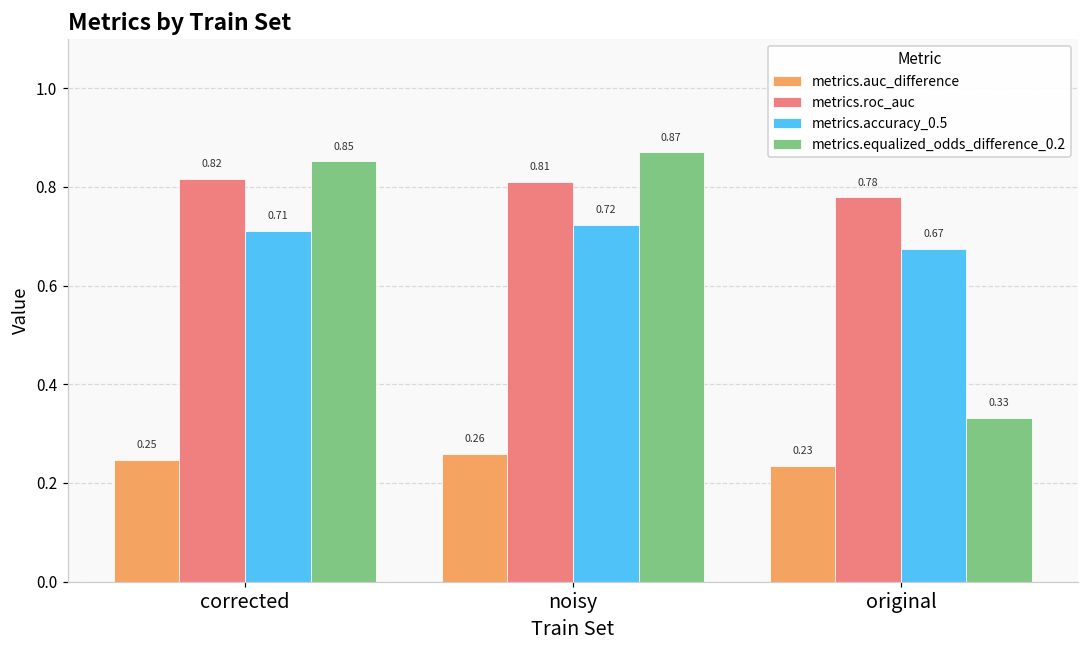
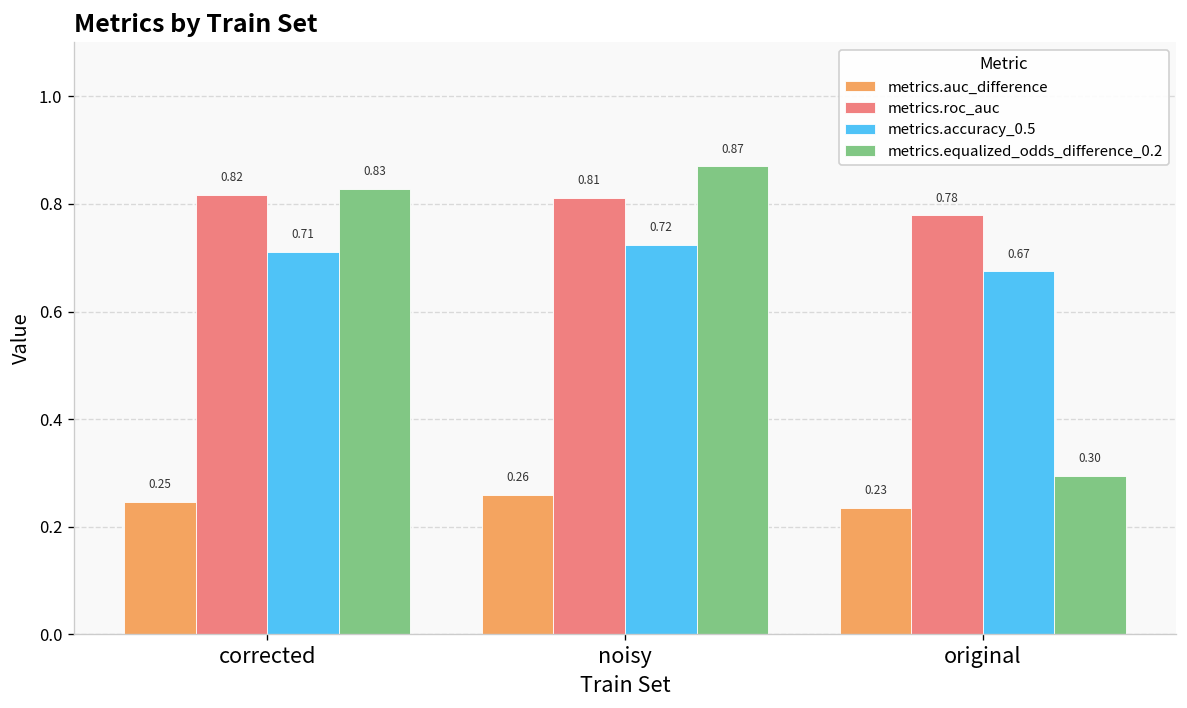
metrics.equalized_odds_difference_0.2, corrected: 0.85 -> 0.83
metrics.equalized_odds_difference_0.2, original: 0.33 -> 0.30
